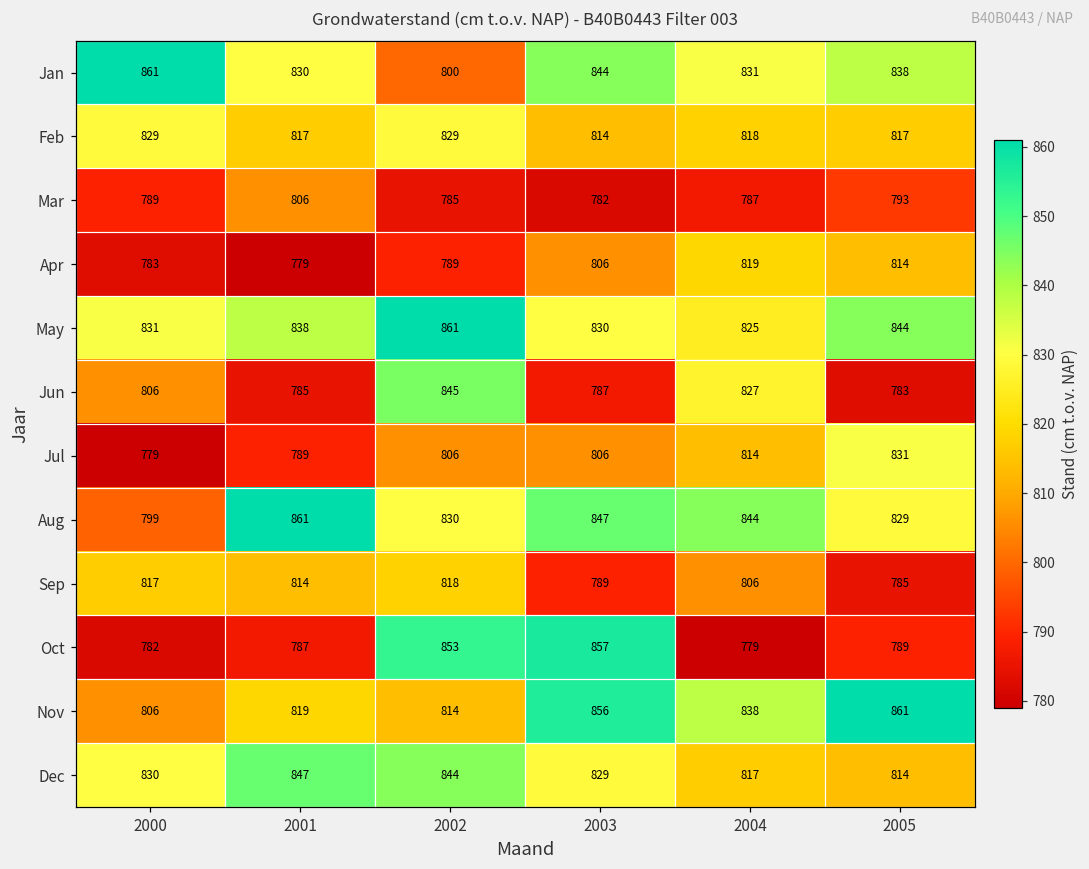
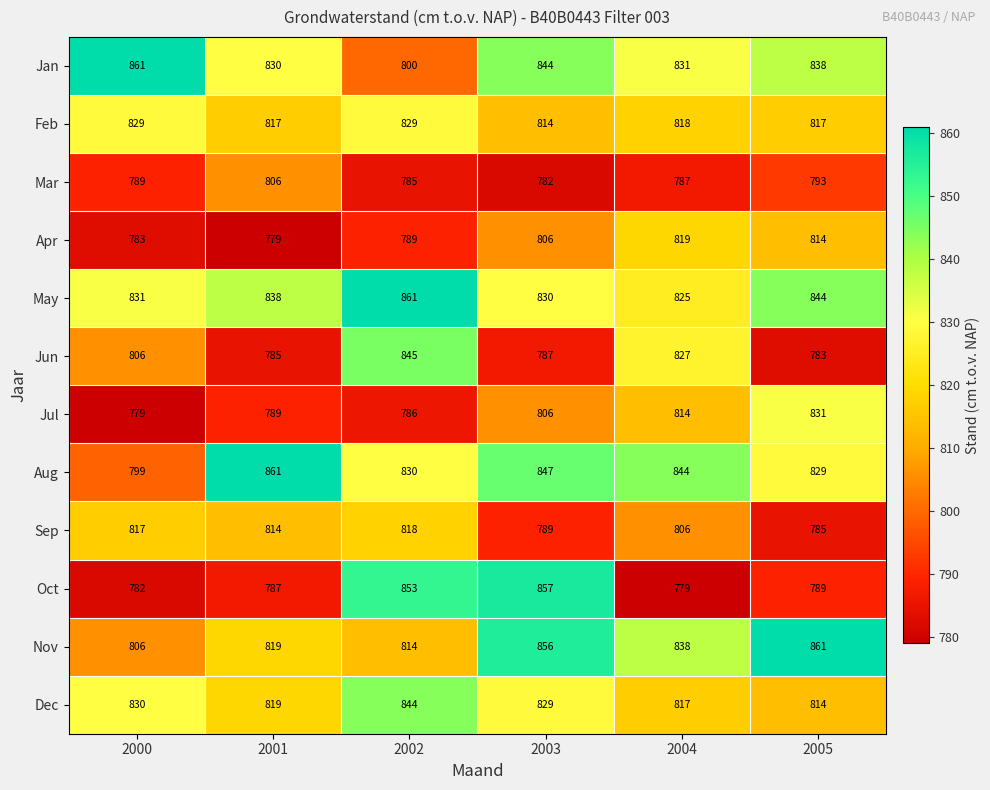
Jul, 2002: 806 -> 786
Dec, 2001: 847 -> 819
